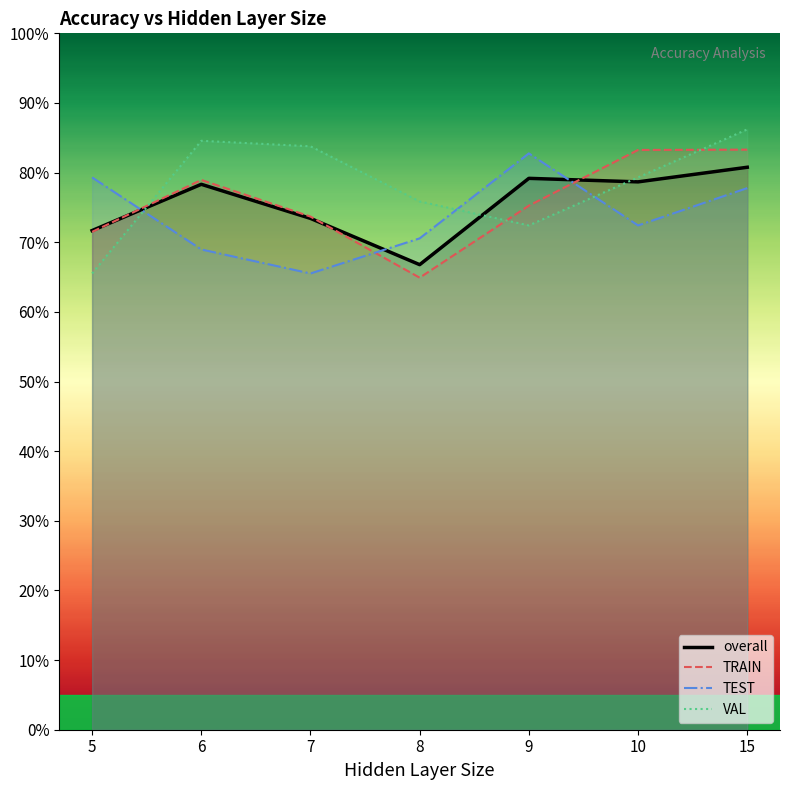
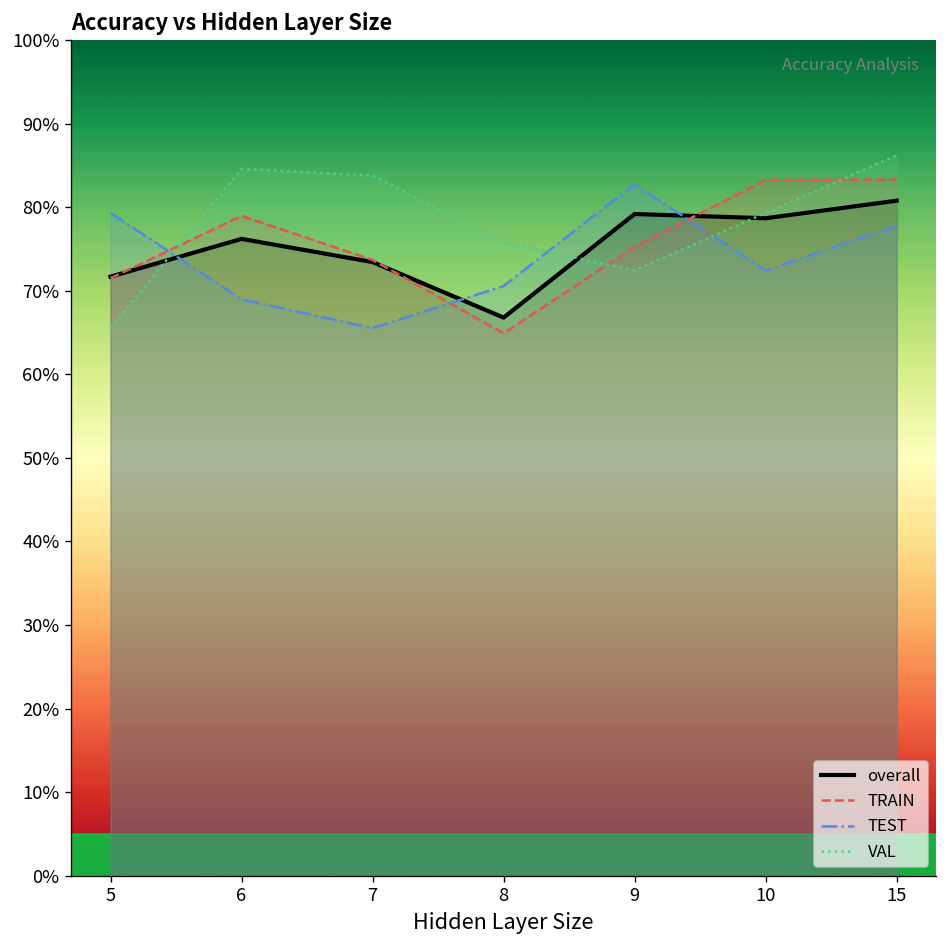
overall, 6: 78% -> 76%
